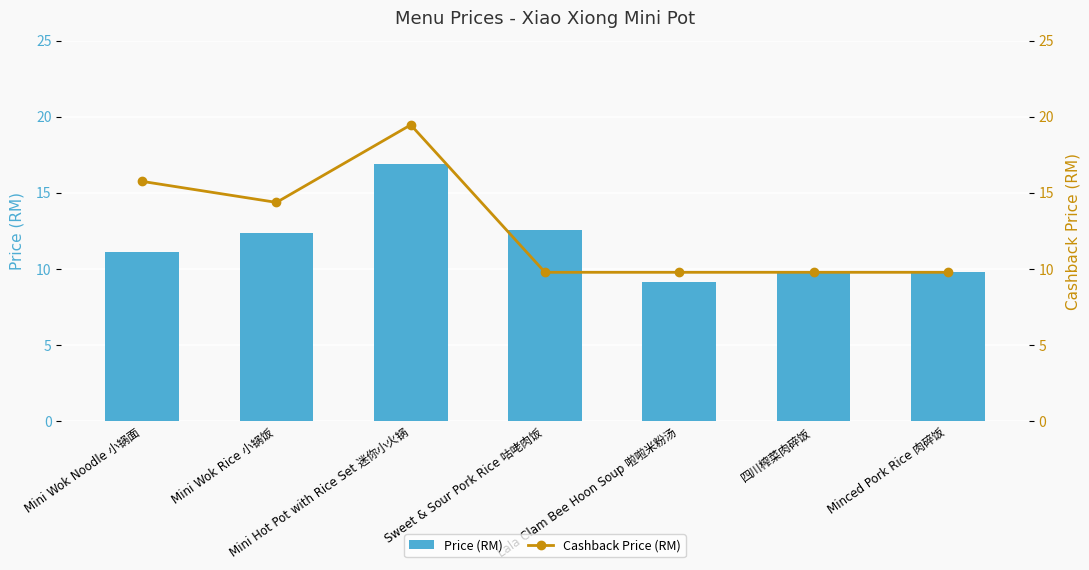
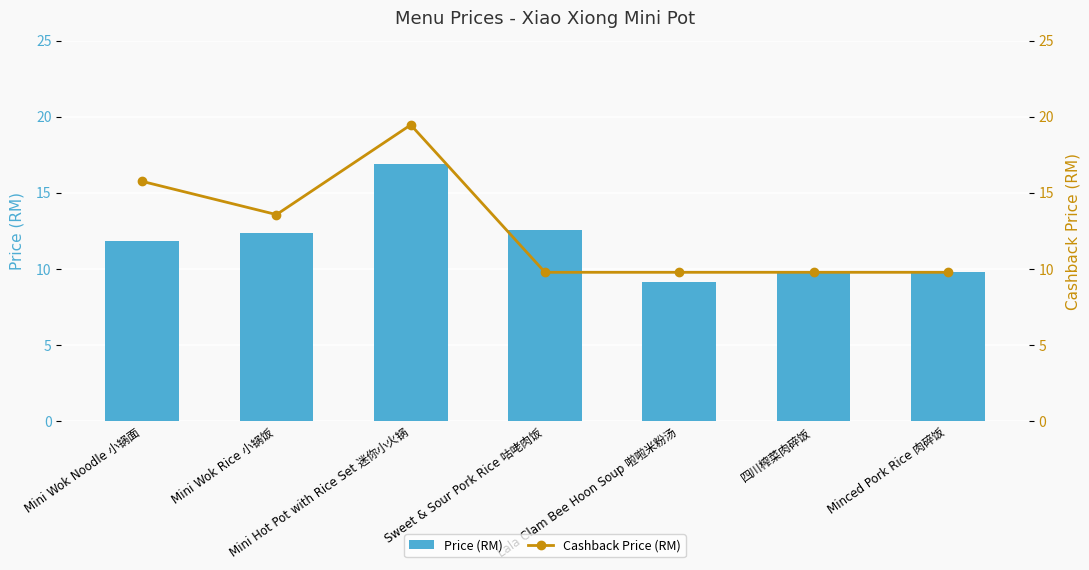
Price (RM), Mini Wok Noodle 小锅面: 11.1 -> 11.8
Cashback Price (RM), Mini Wok Rice 小锅饭: 14.4 -> 13.6
